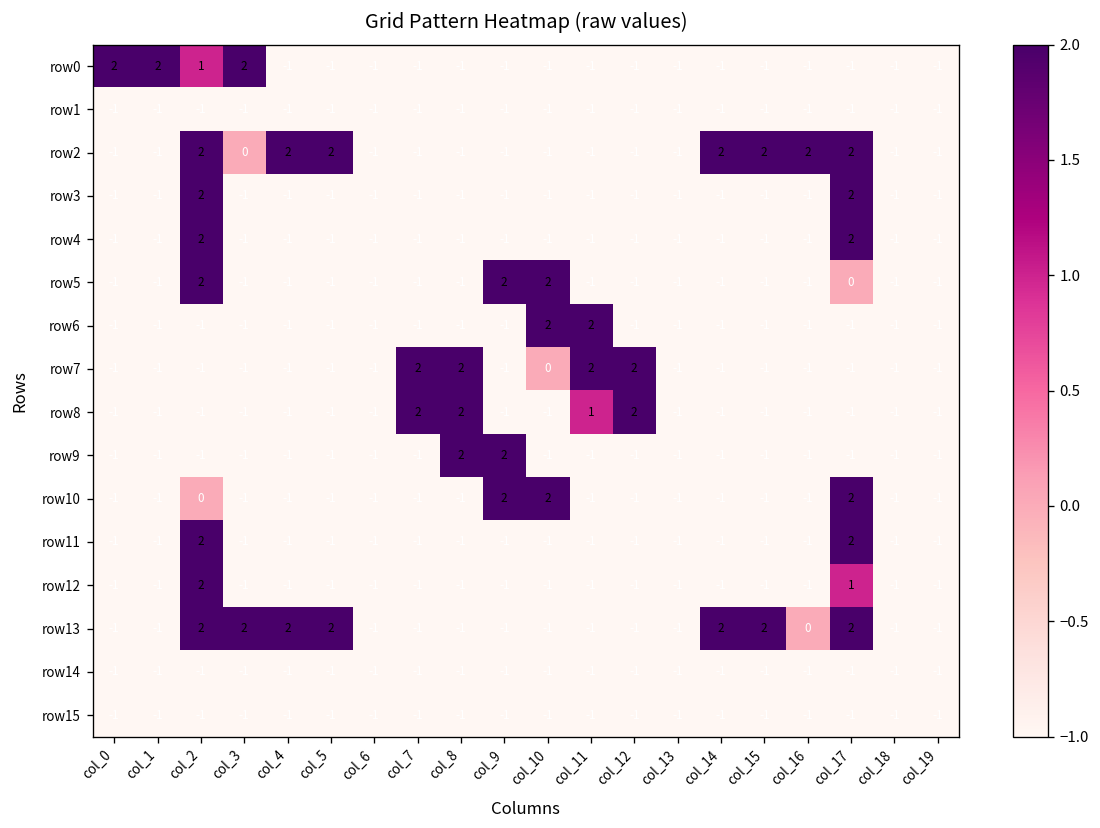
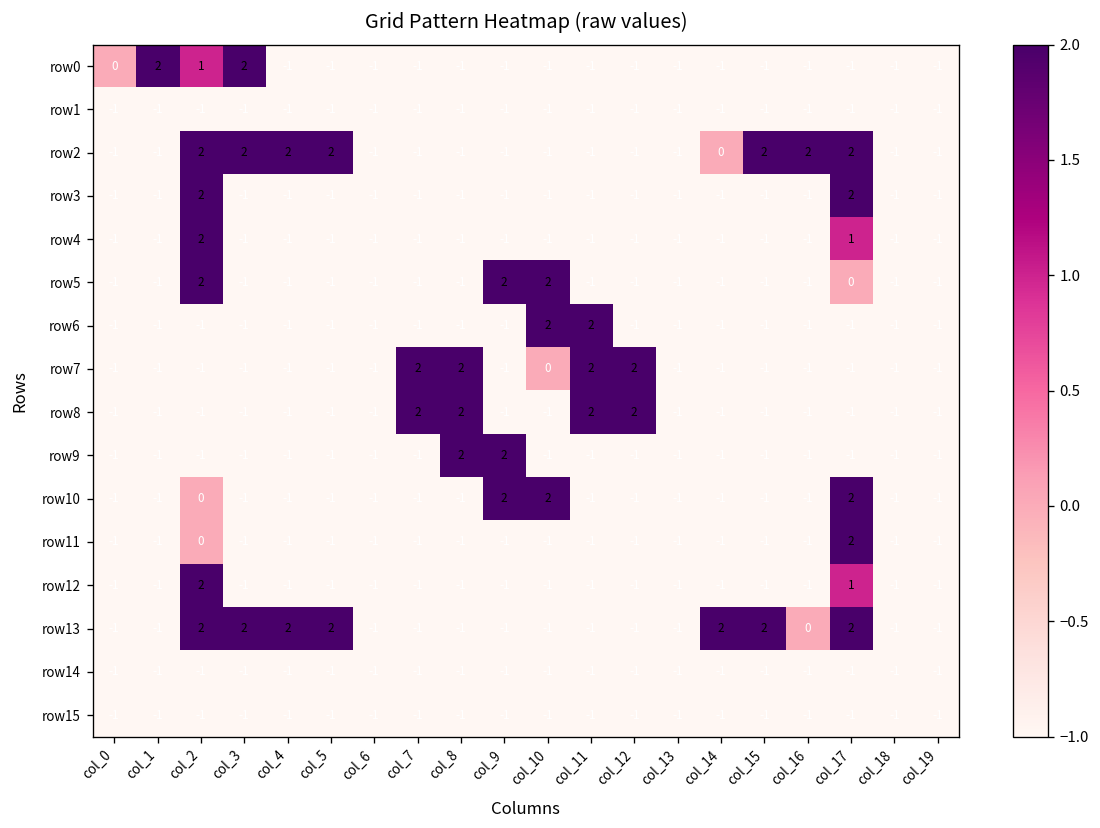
row0, col_0: 2 -> 0
row2, col_3: 0 -> 2
row2, col_14: 2 -> 0
row4, col_17: 2 -> 1
row8, col_11: 1 -> 2
row11, col_2: 2 -> 0
